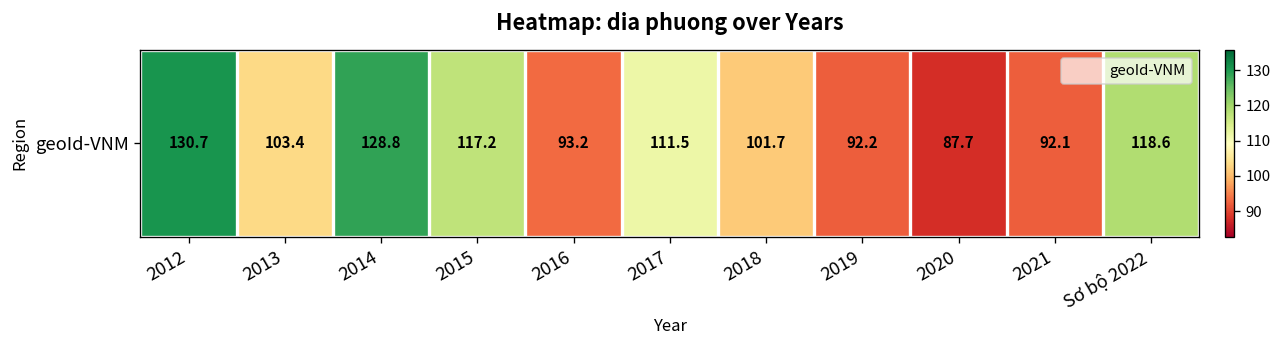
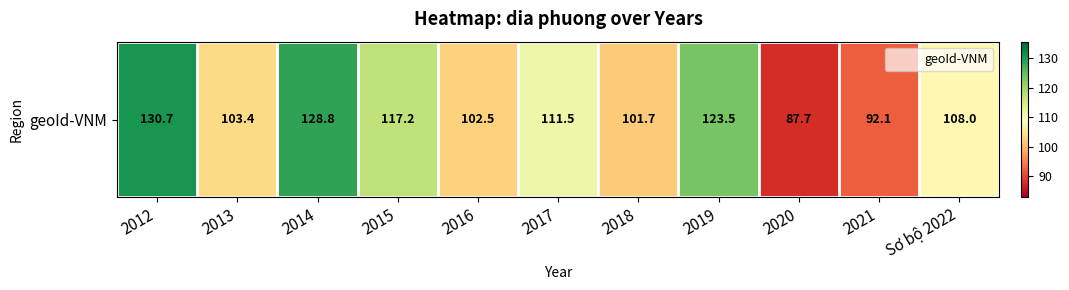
geoId-VNM, 2016: 93.2 -> 102.5
geoId-VNM, 2019: 92.2 -> 123.5
geoId-VNM, Sơ bộ 2022: 118.6 -> 108.0
